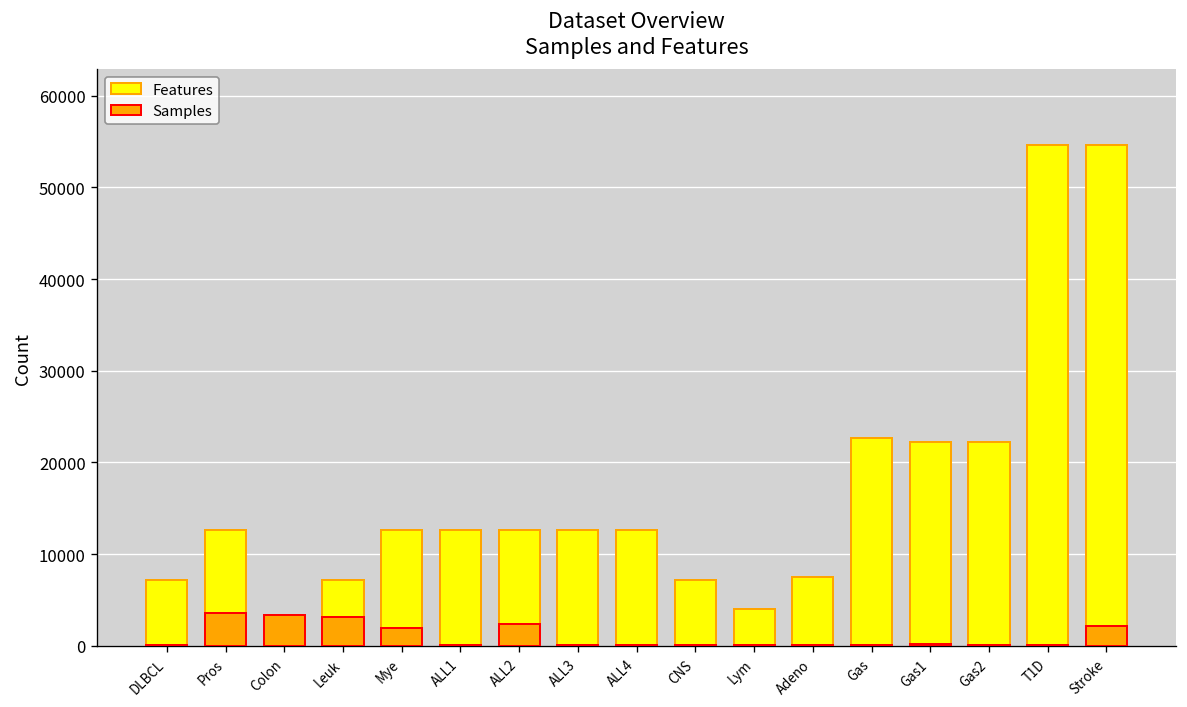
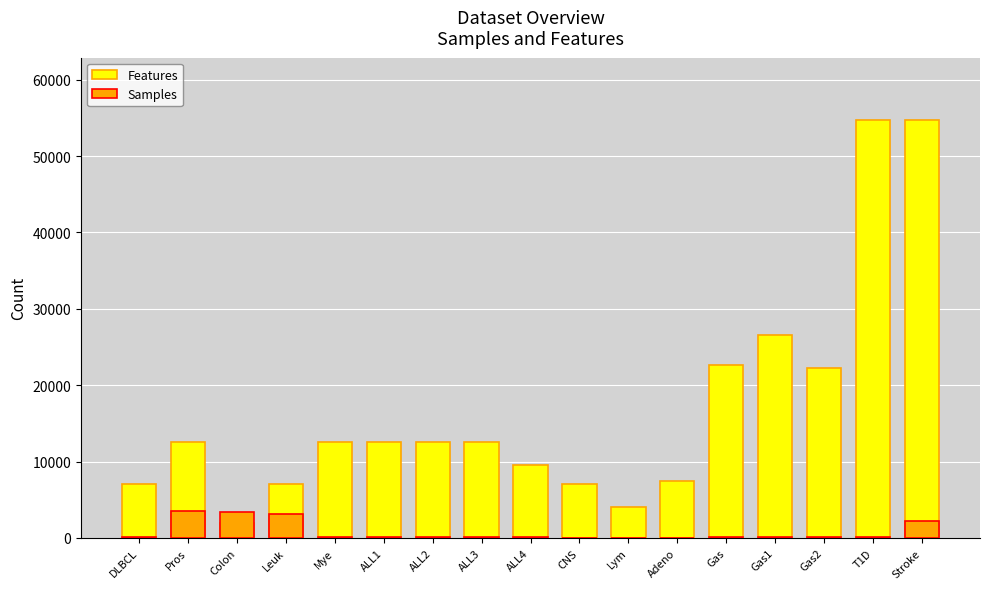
Samples, Mye: 2000 -> 0
Samples, ALL2: 2000 -> 0
Features, ALL4: 13000 -> 10000
Features, Gas1: 22000 -> 27000
